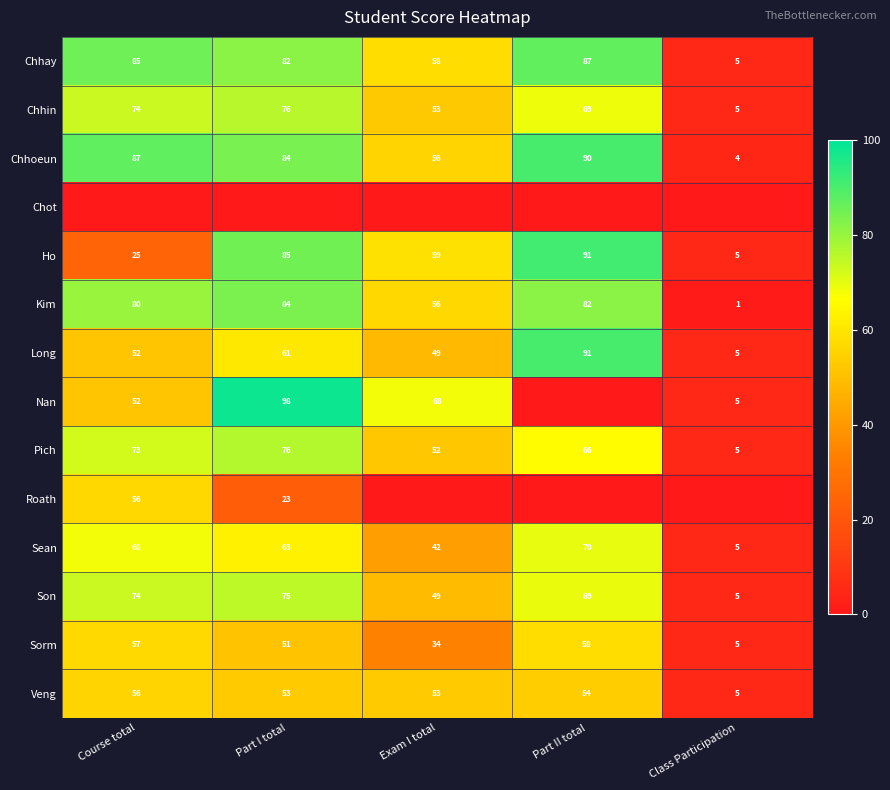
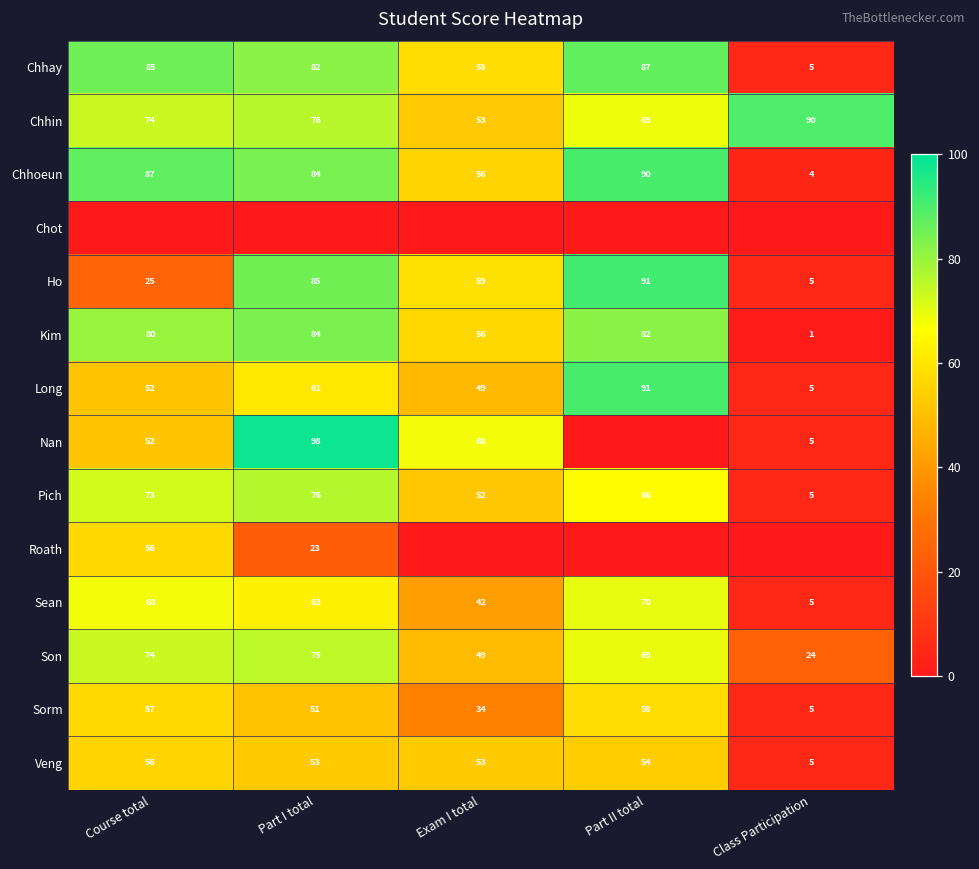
Chhin, Class Participation: 5 -> 90
Son, Class Participation: 5 -> 24
